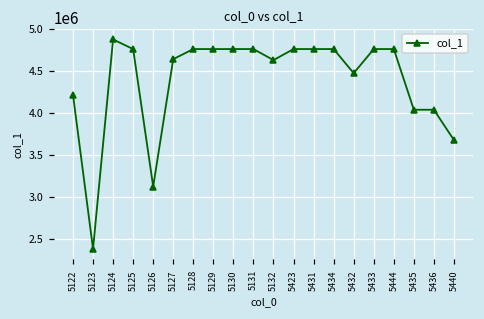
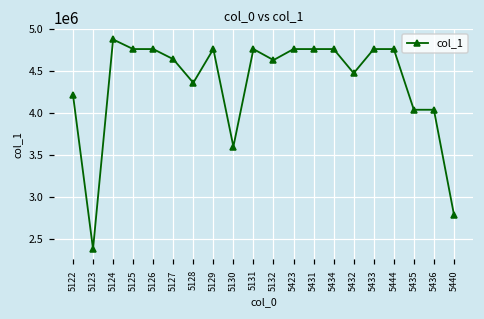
5126: 3100000 -> 4800000
5128: 4800000 -> 4400000
5130: 4800000 -> 3600000
5440: 3700000 -> 2800000
